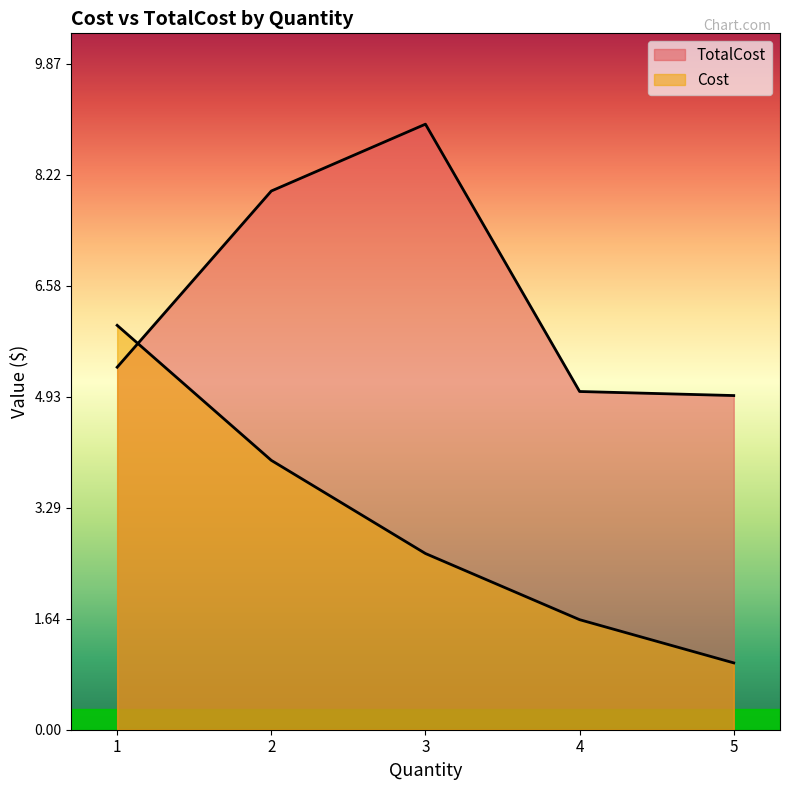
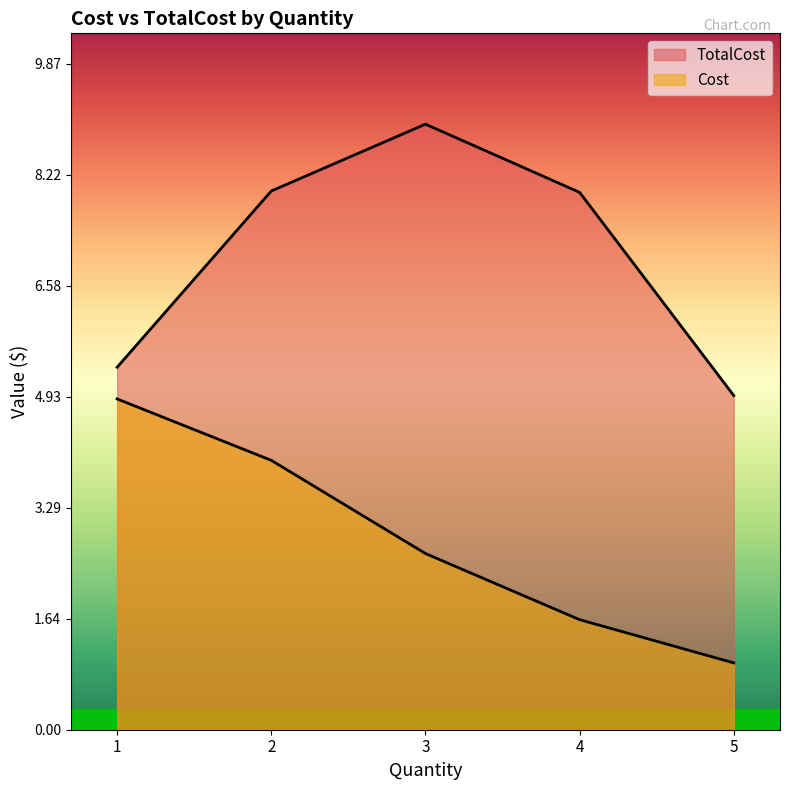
Cost, 1: 6.0 -> 4.9
TotalCost, 4: 5.0 -> 8.0
